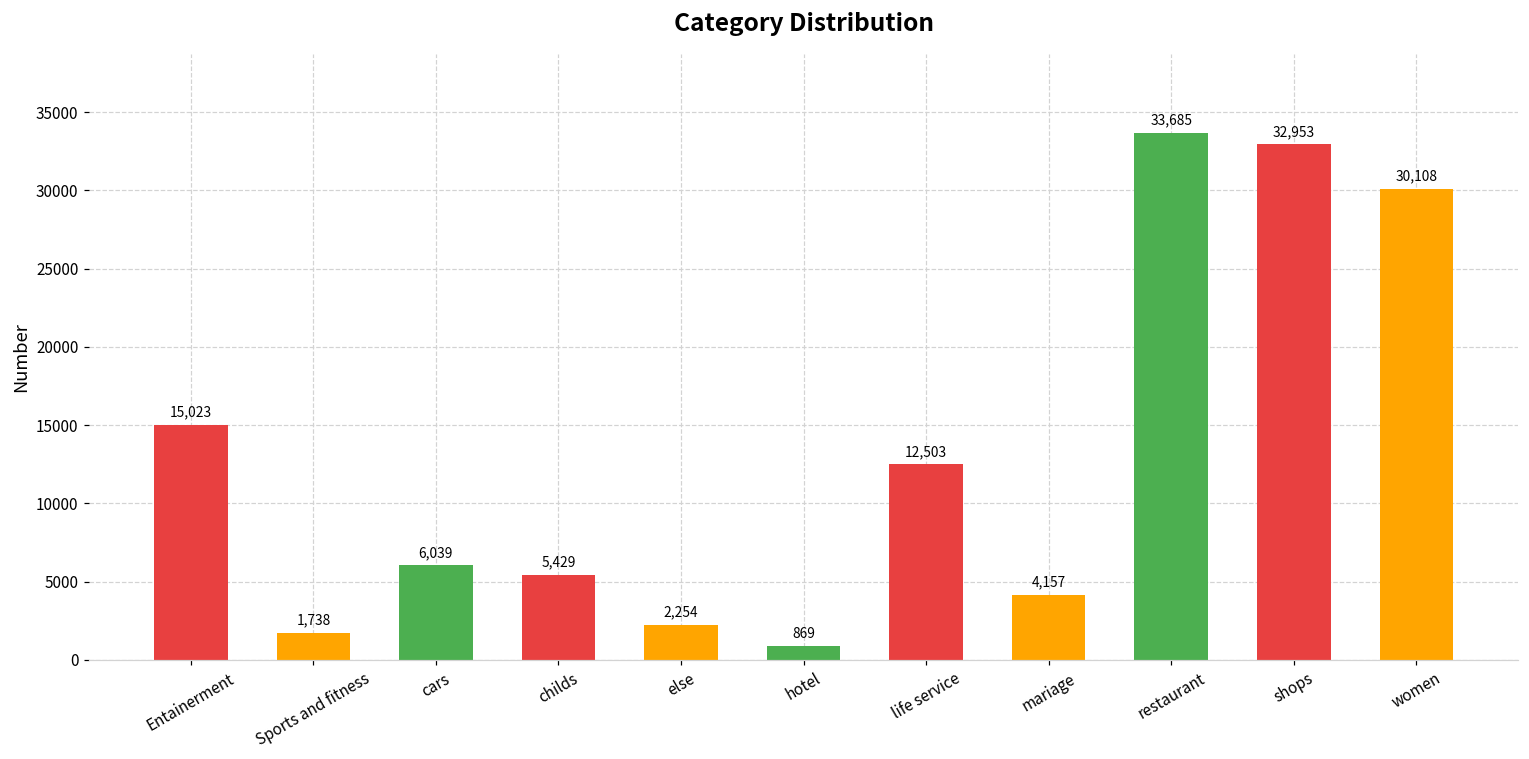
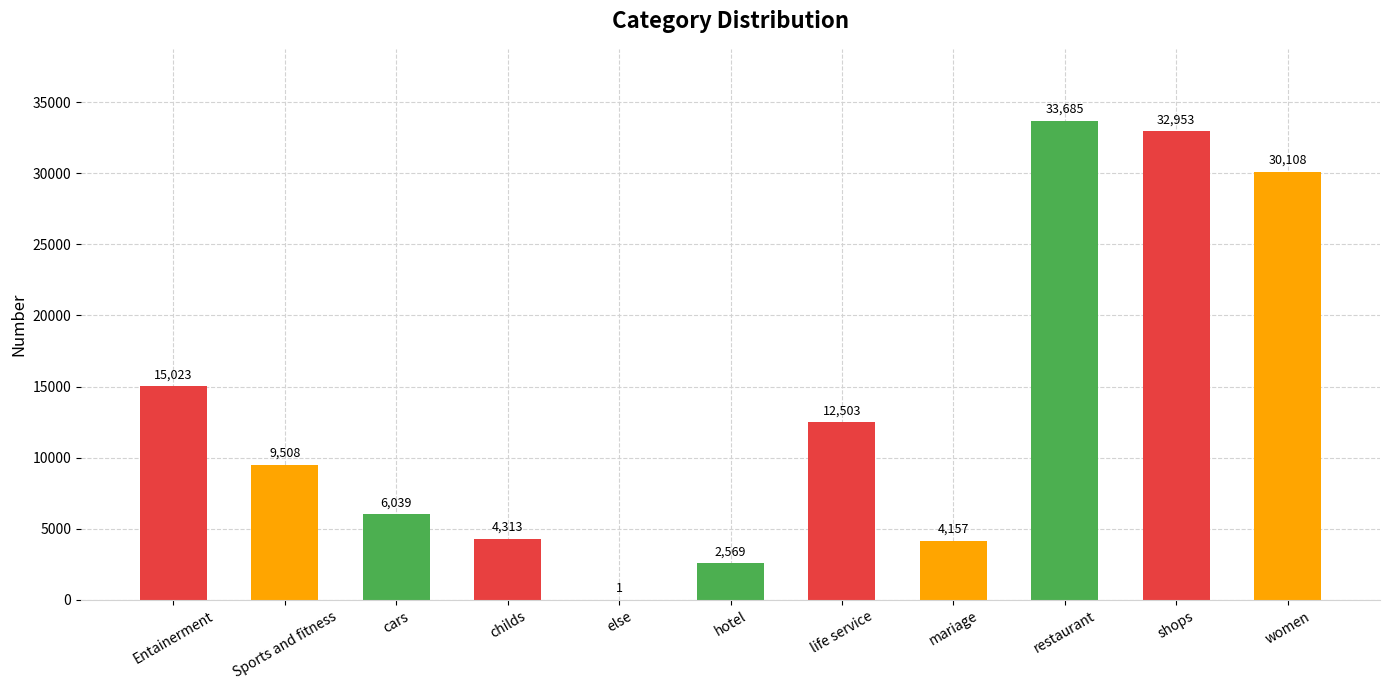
Sports and fitness: 1,738 -> 9,508
childs: 5,429 -> 4,313
else: 2,254 -> 1
hotel: 869 -> 2,569
